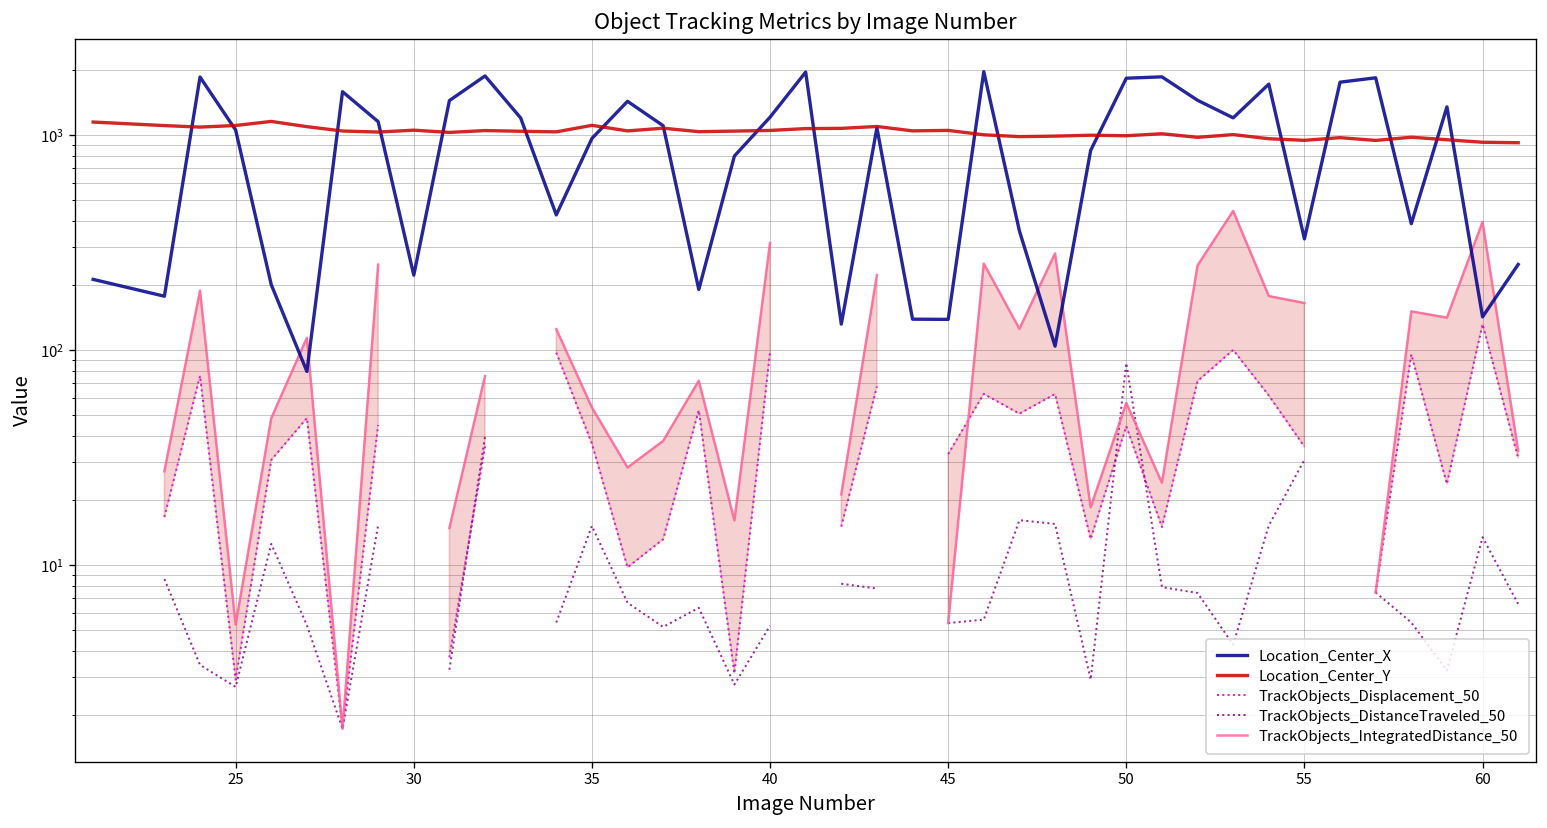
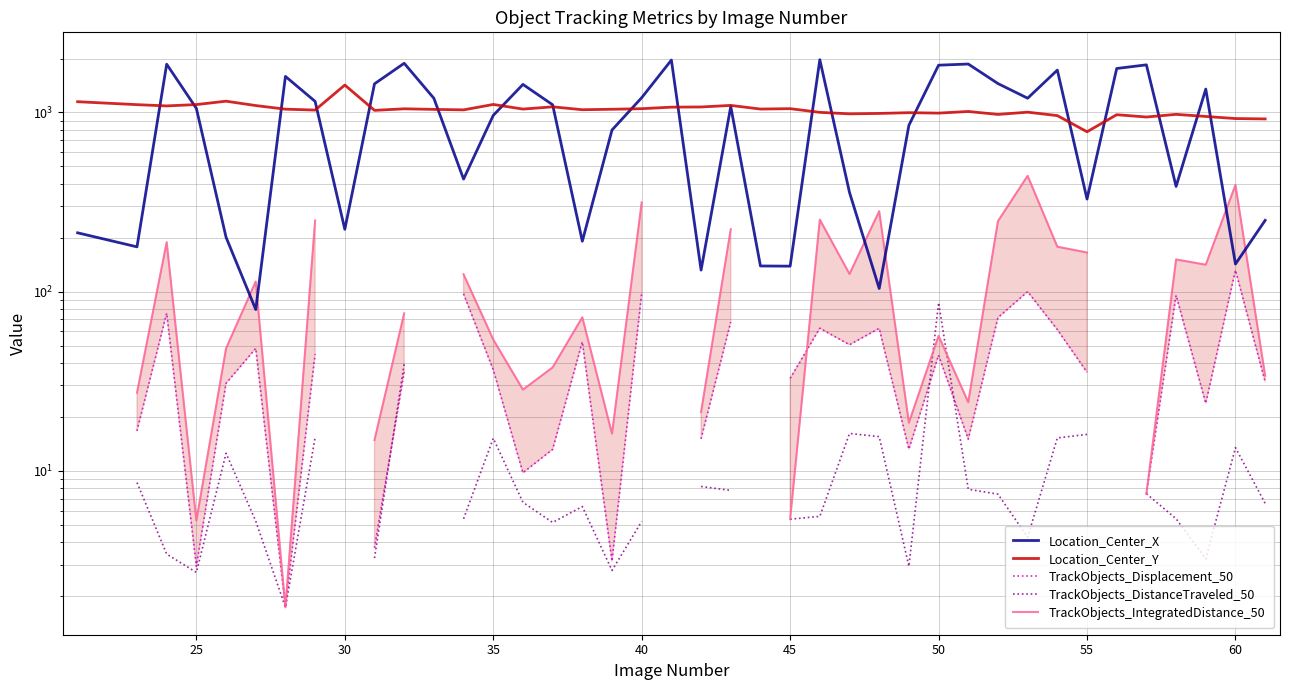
Location_Center_Y, 30: 1100 -> 1400
Location_Center_Y, 55: 900 -> 800
TrackObjects_DistanceTraveled_50, 55: 31 -> 16
